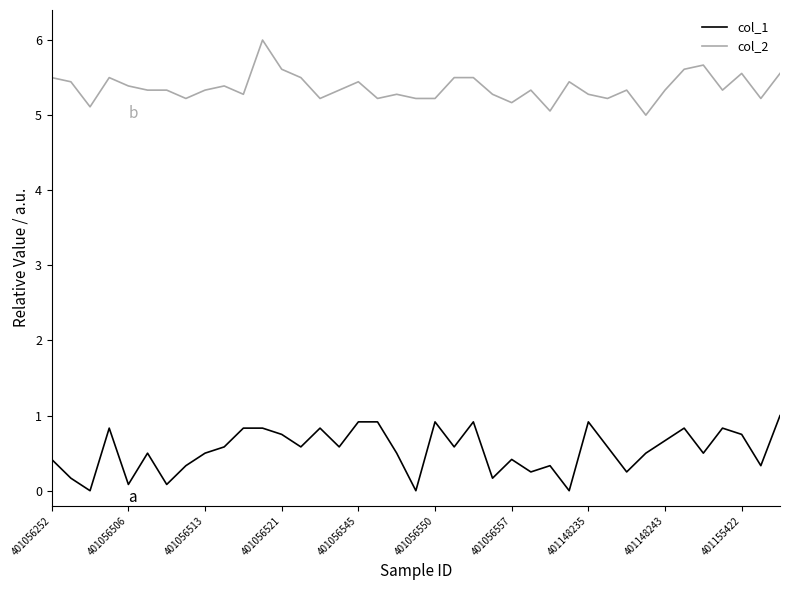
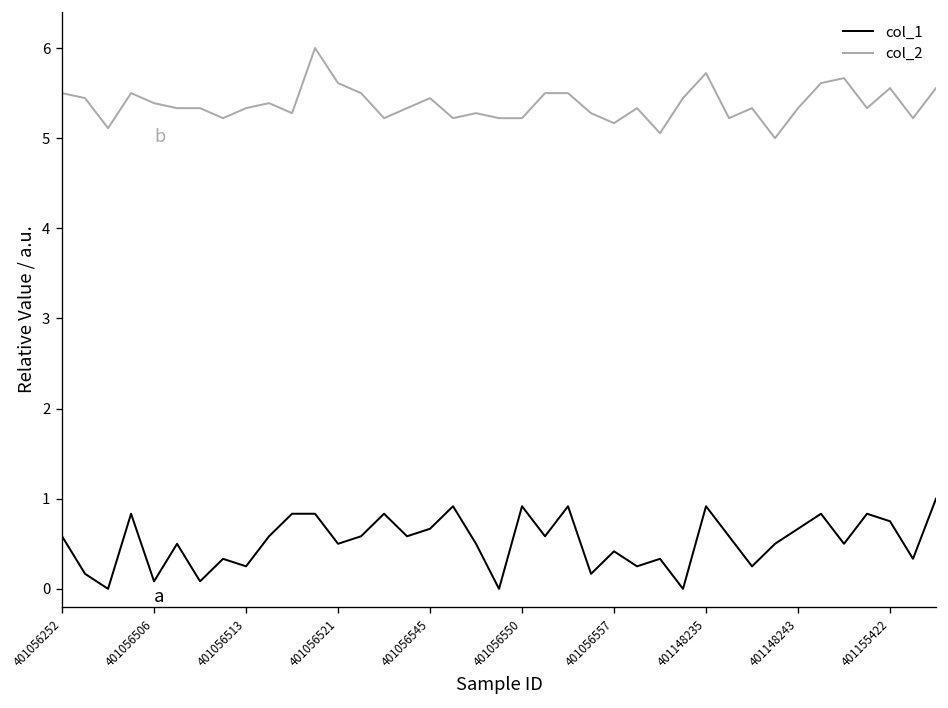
col_1, 401056252: 0.4 -> 0.6
col_1, 401056513: 0.5 -> 0.3
col_1, 401056521: 0.8 -> 0.5
col_1, 401056545: 0.9 -> 0.7
col_2, 401148235: 5.3 -> 5.7
